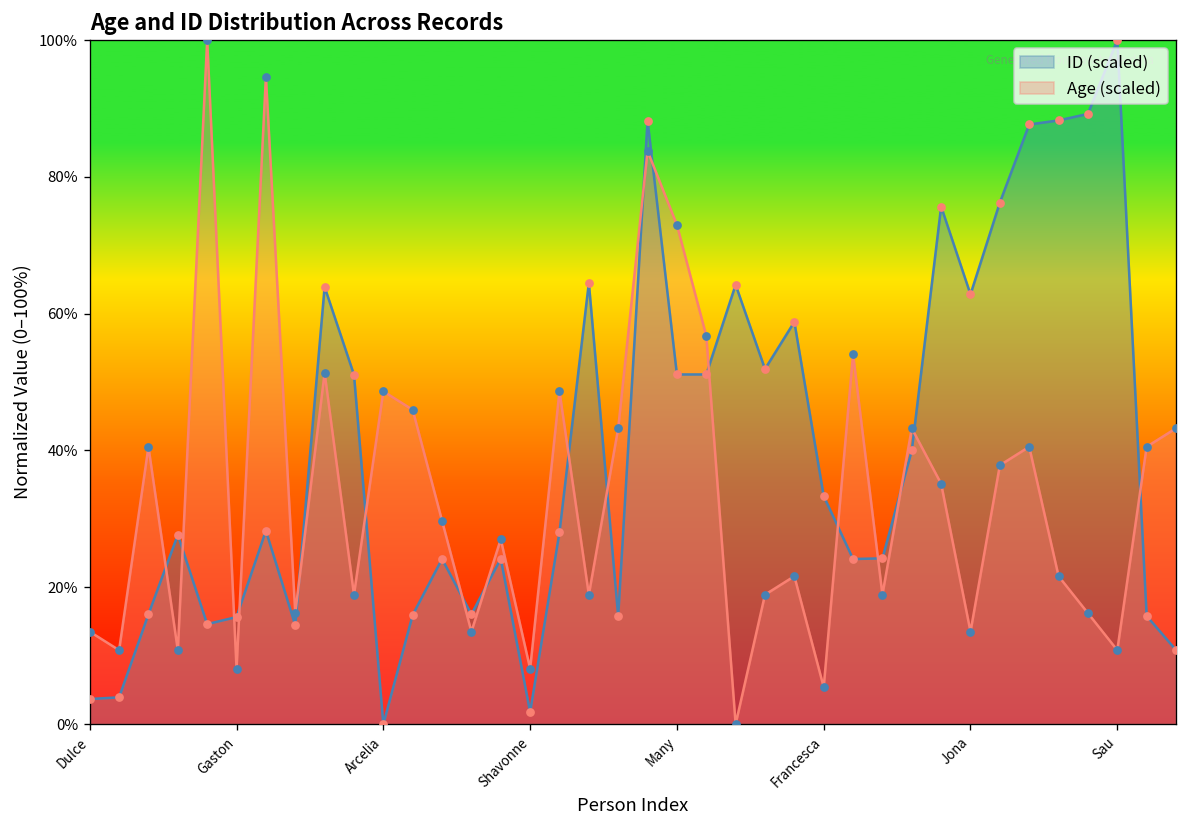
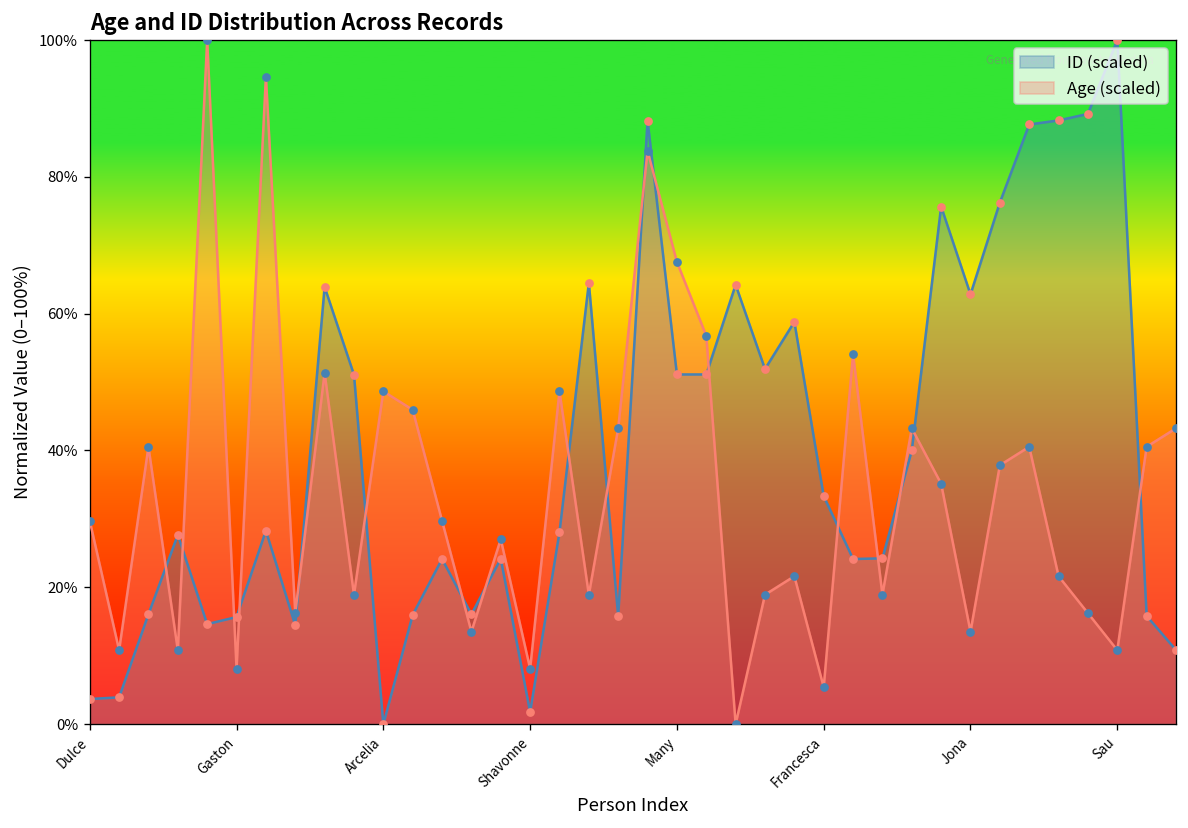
Age (scaled), Dulce: 14% -> 30%
Age (scaled), Many: 73% -> 68%
